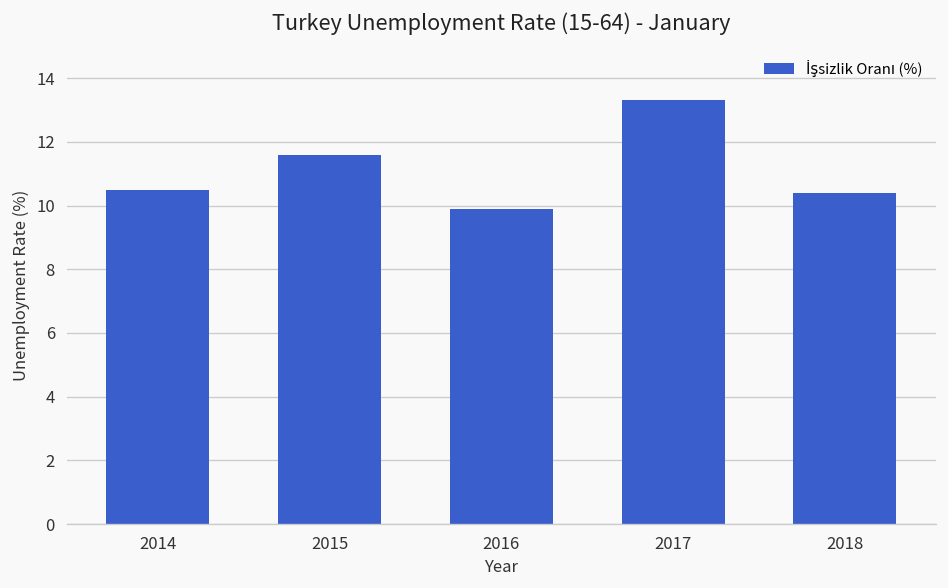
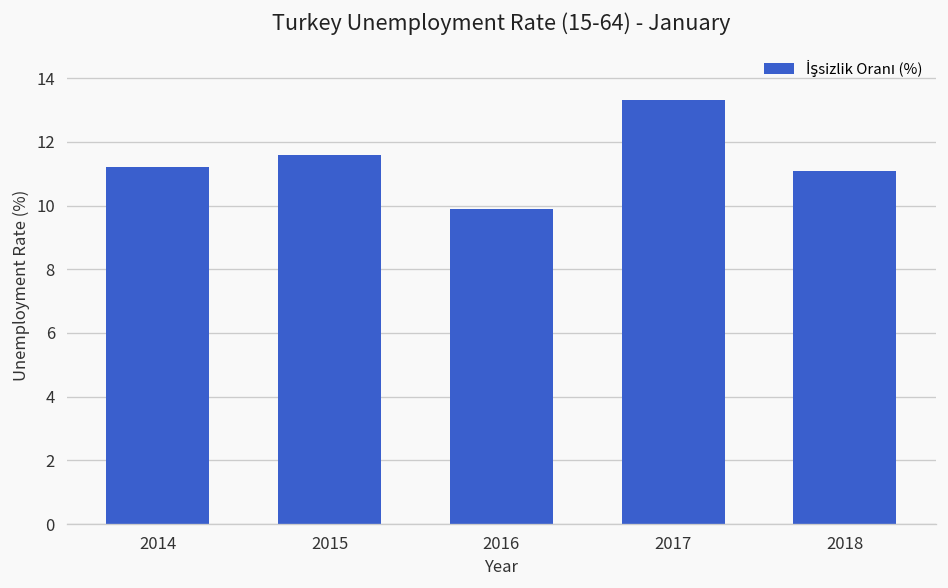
2014: 10.5 -> 11.2
2018: 10.4 -> 11.1
